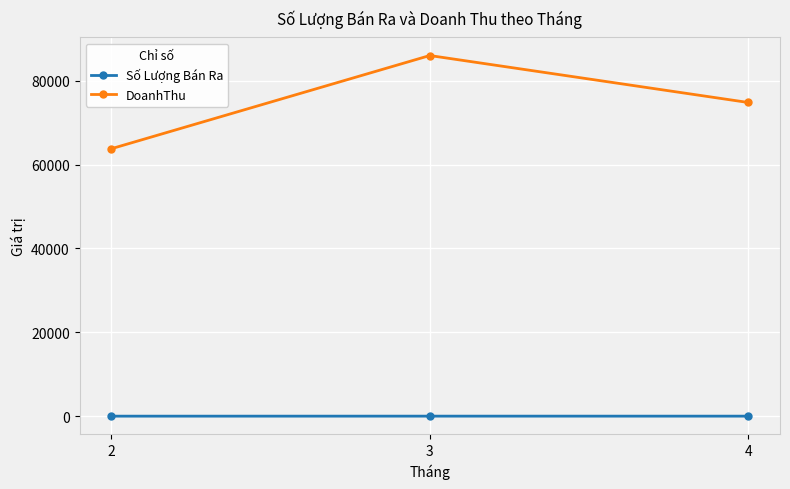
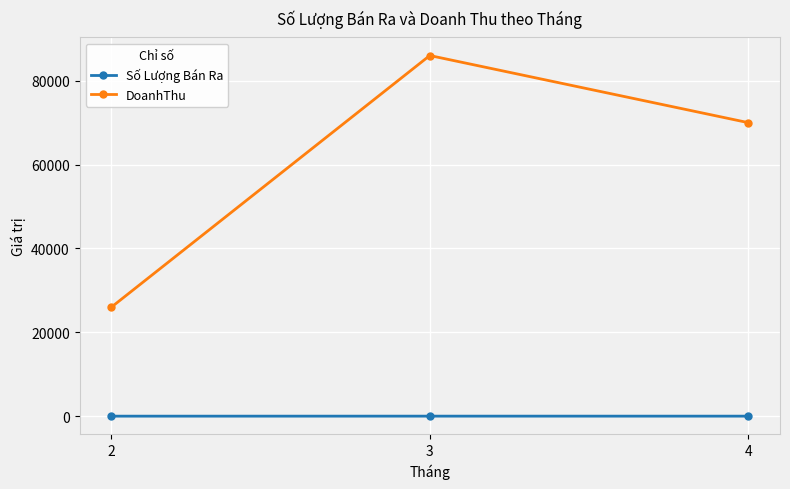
DoanhThu, 2: 64000 -> 26000
DoanhThu, 4: 75000 -> 70000
